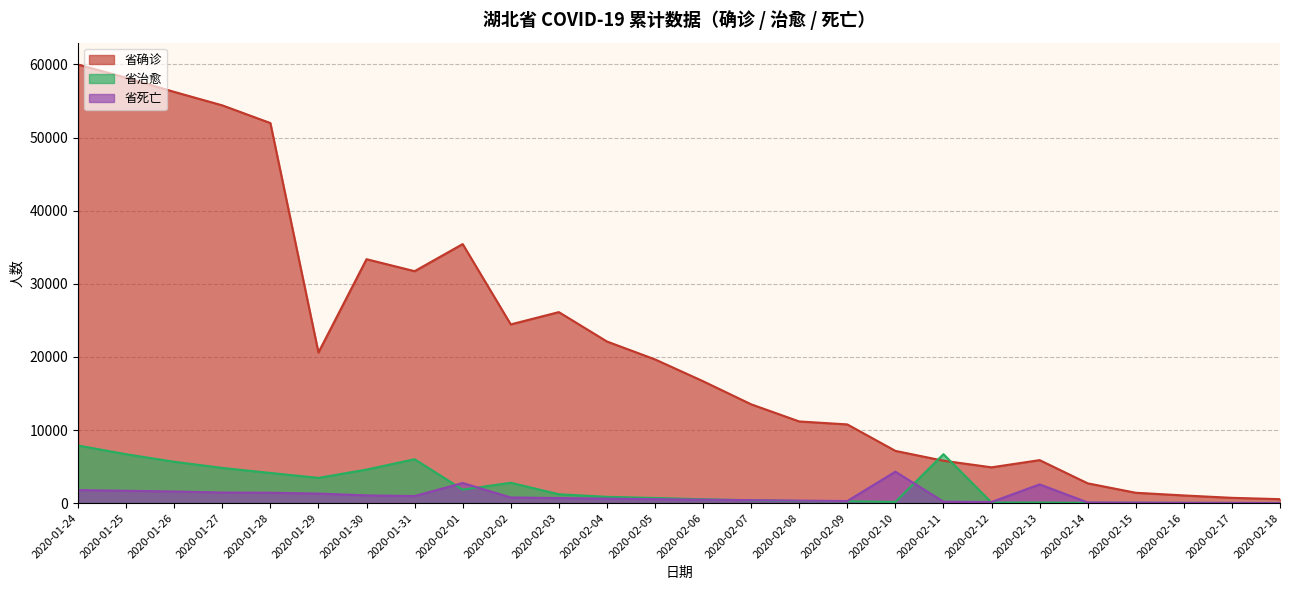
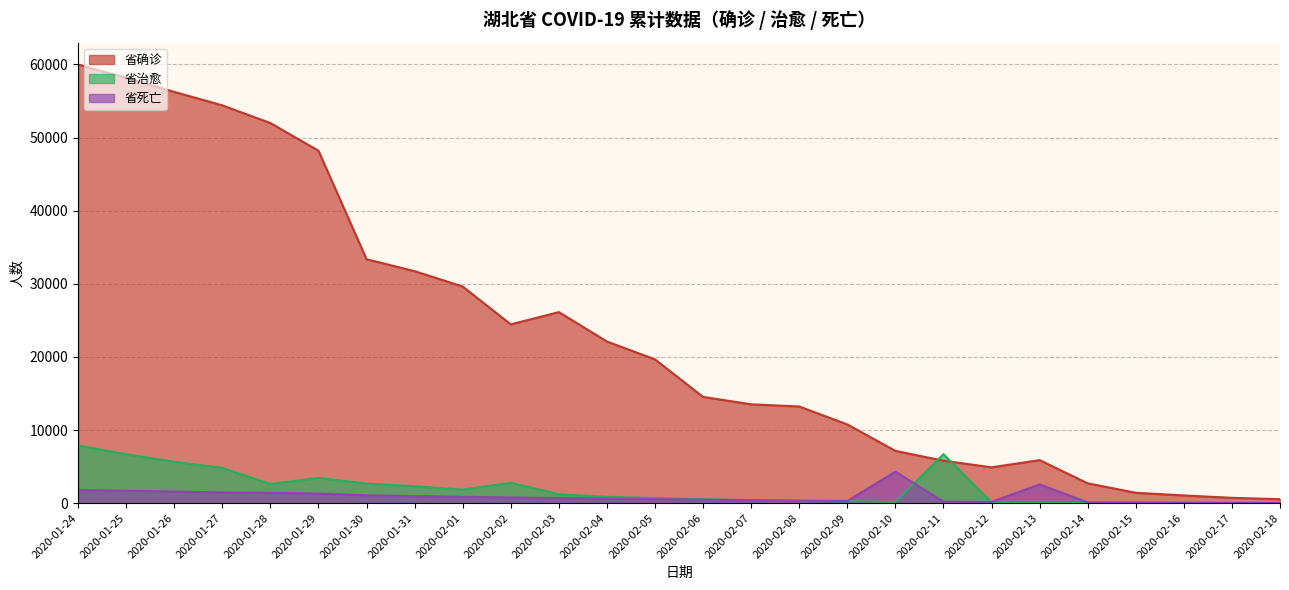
省治愈, 2020-01-28: 4000 -> 3000
省确诊, 2020-01-29: 21000 -> 48000
省治愈, 2020-01-30: 5000 -> 3000
省治愈, 2020-01-31: 6000 -> 2000
省确诊, 2020-02-01: 35000 -> 30000
省死亡, 2020-02-01: 3000 -> 1000
省确诊, 2020-02-06: 17000 -> 15000
省确诊, 2020-02-08: 11000 -> 13000
